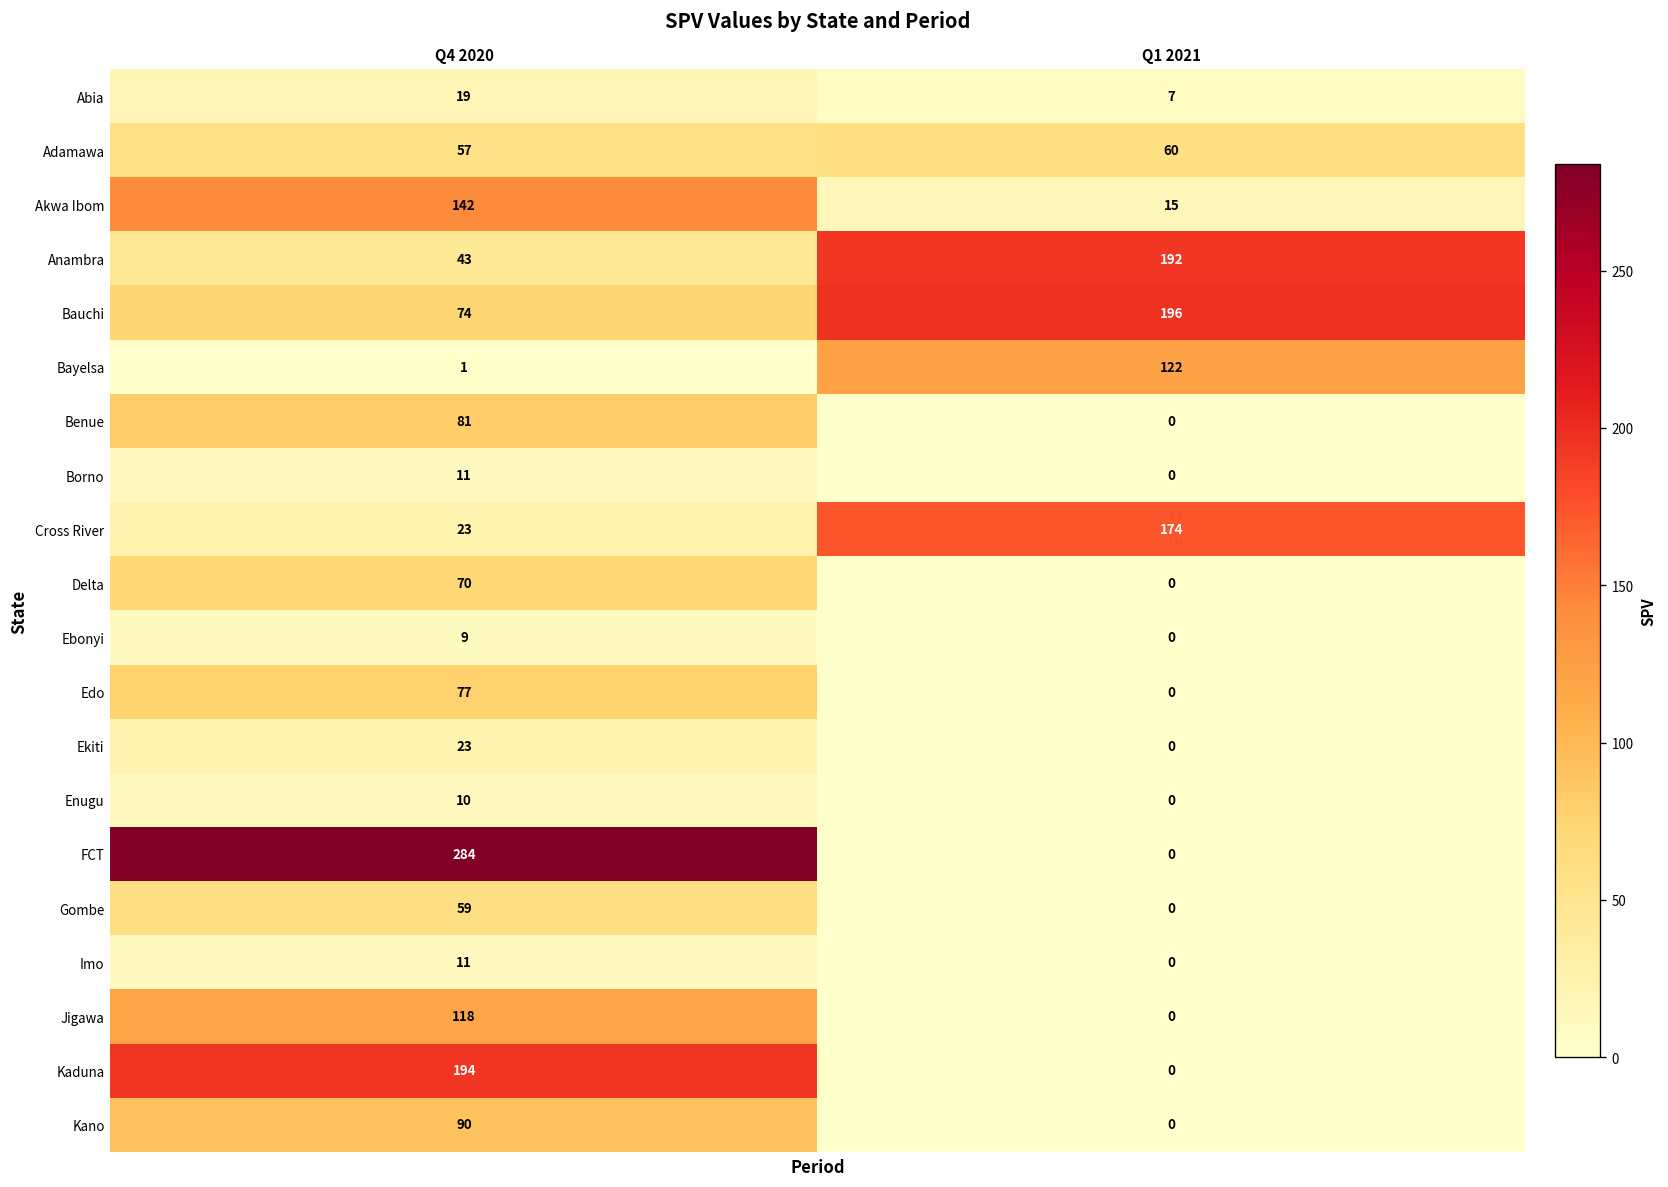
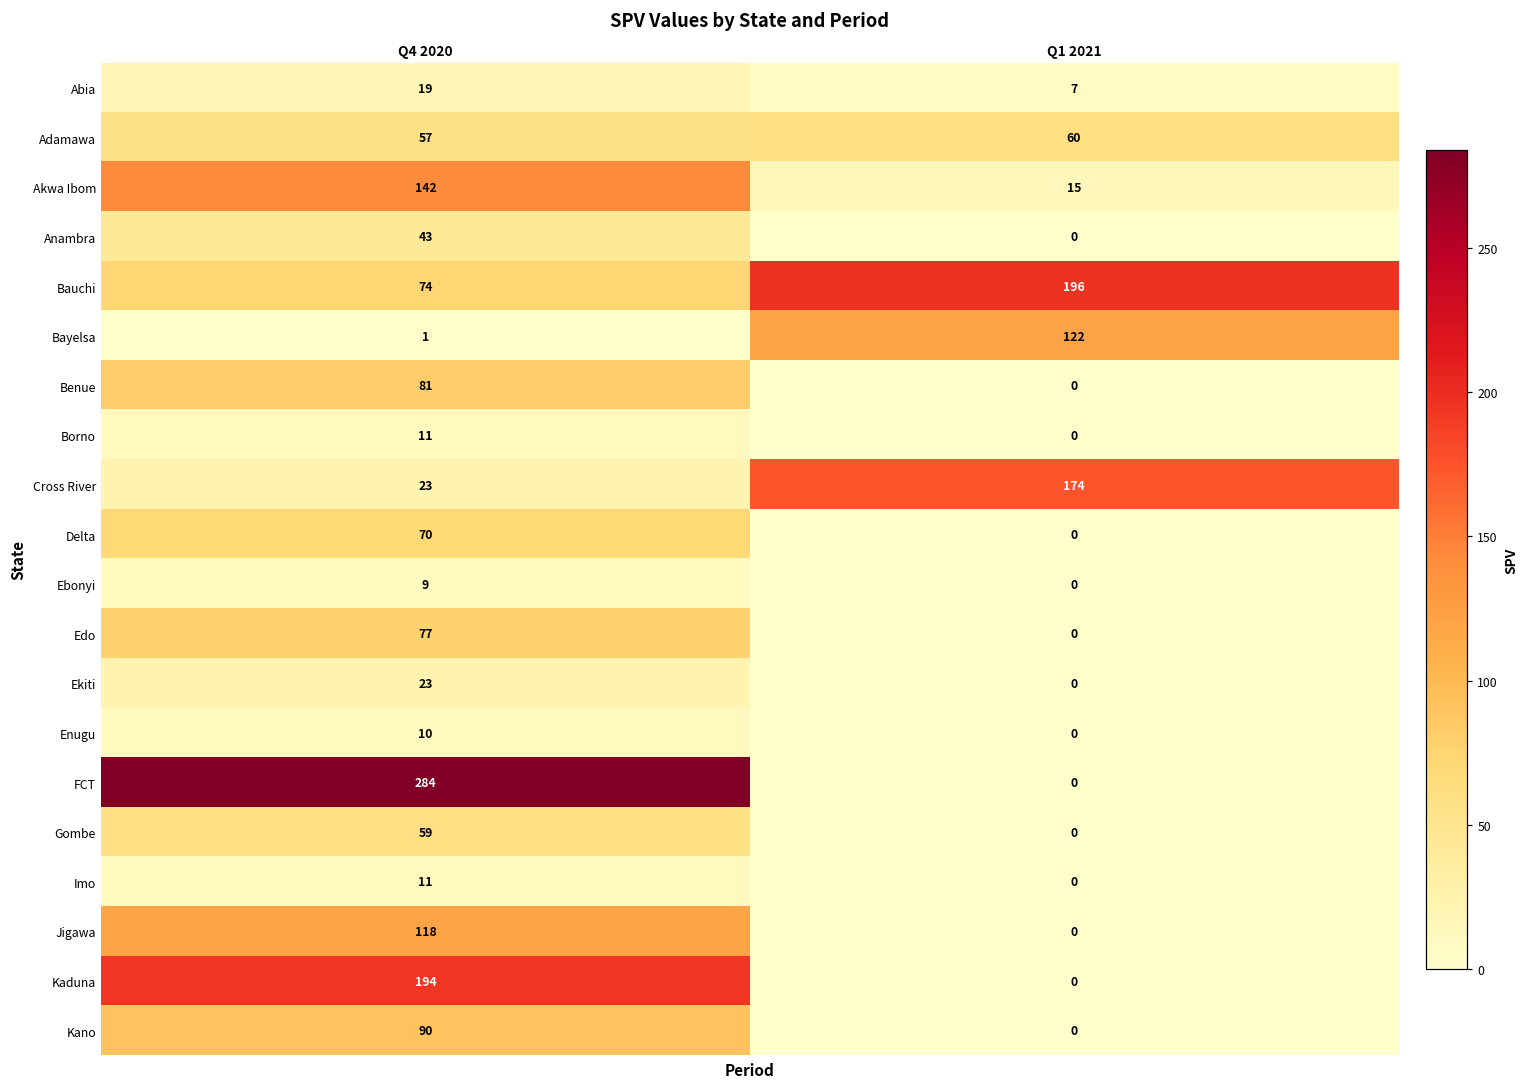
Anambra, Q1 2021: 192 -> 0
